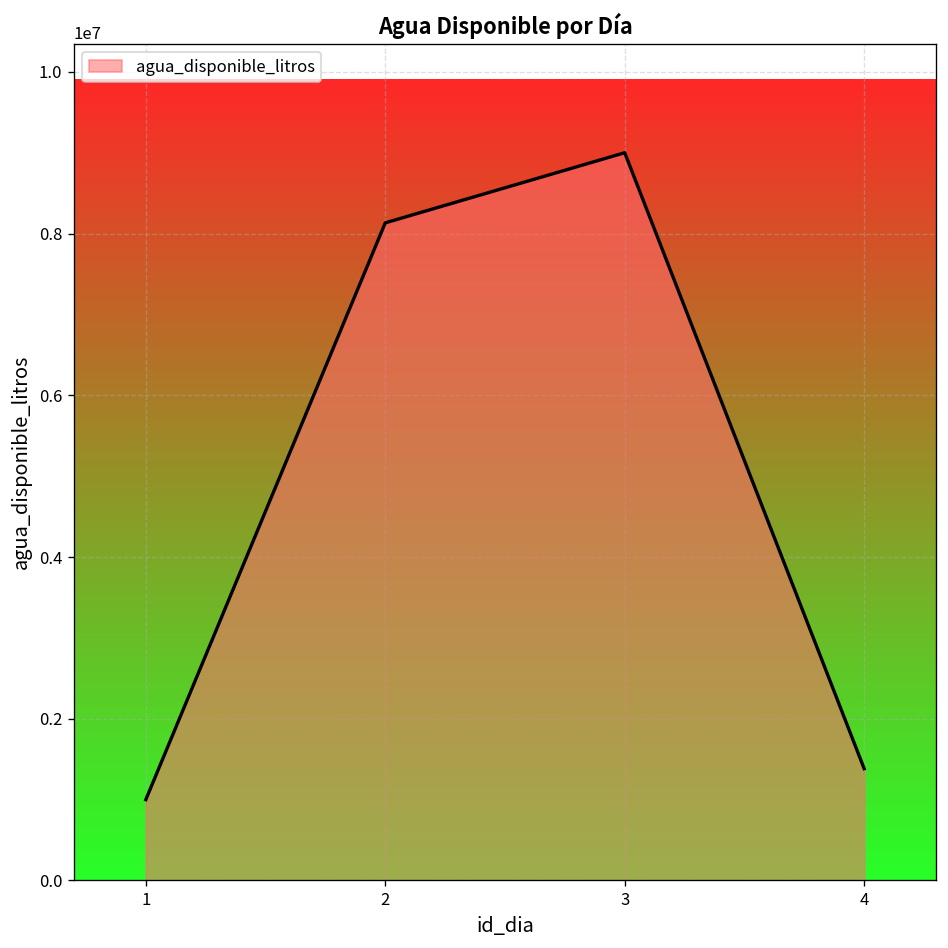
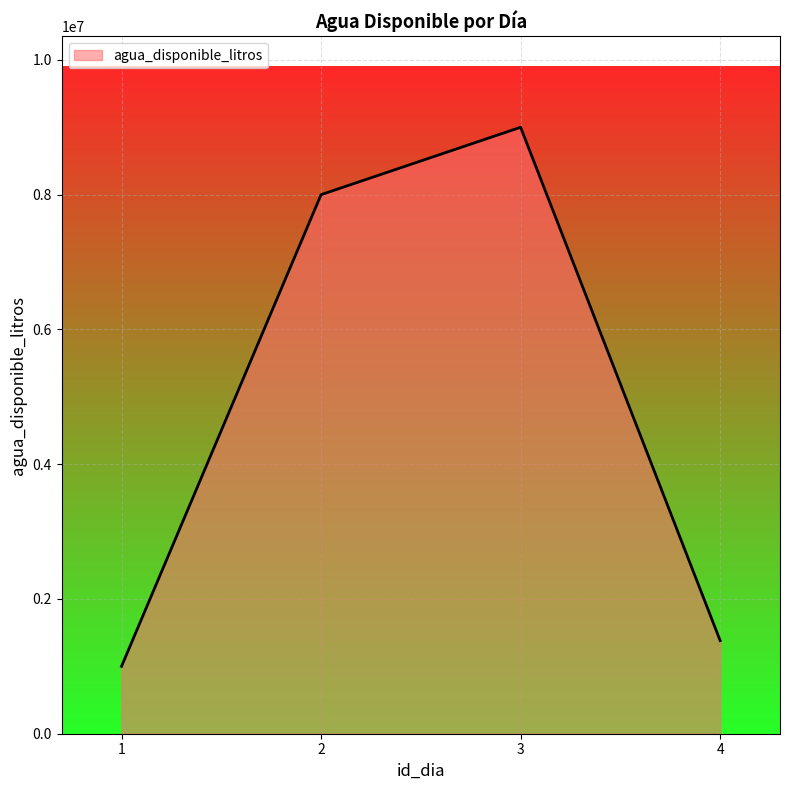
2: 8100000 -> 8000000
